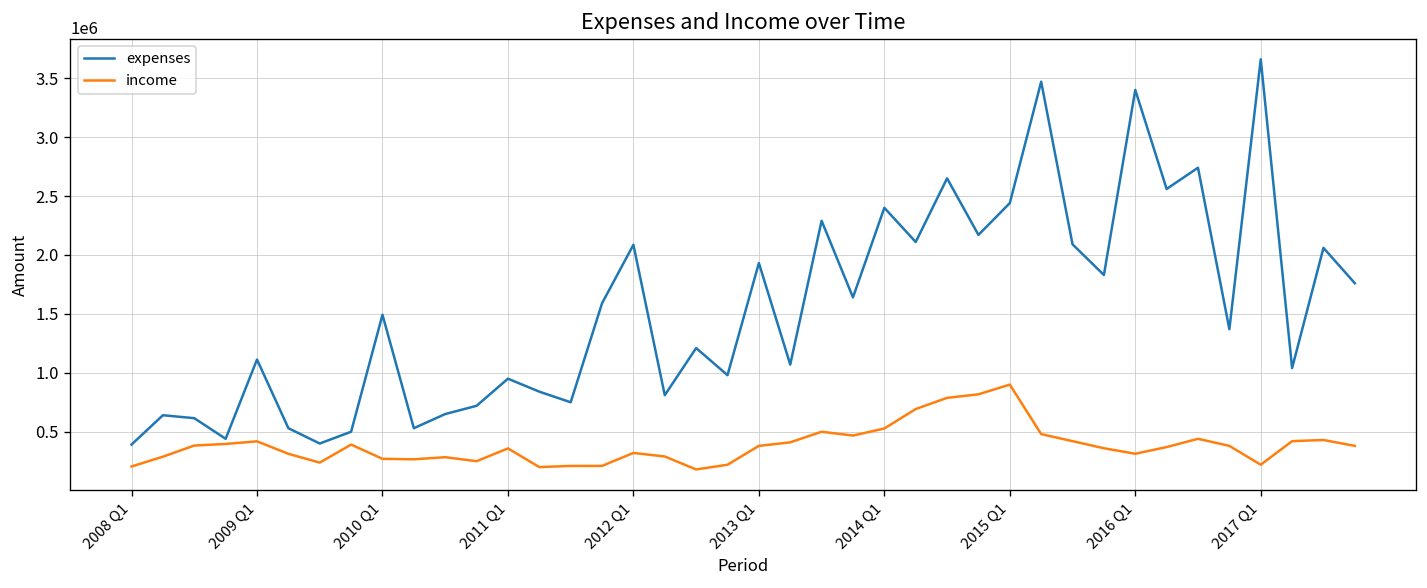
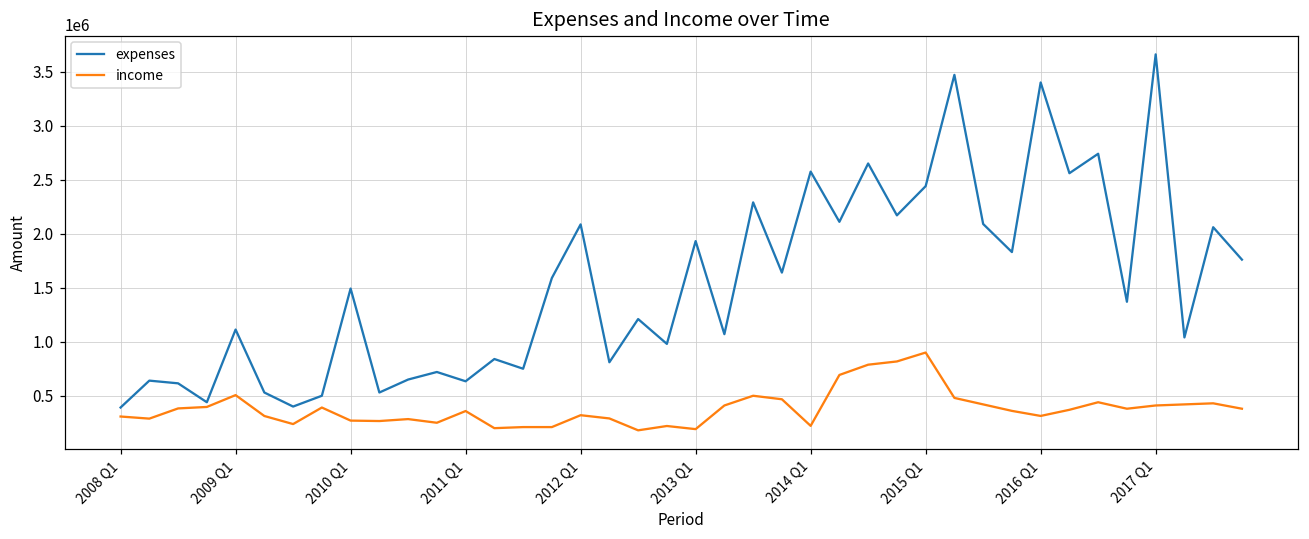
income, 2008 Q1: 200000 -> 300000
income, 2009 Q1: 400000 -> 500000
expenses, 2011 Q1: 1000000 -> 600000
income, 2013 Q1: 400000 -> 200000
expenses, 2014 Q1: 2400000 -> 2600000
income, 2014 Q1: 500000 -> 200000
income, 2017 Q1: 200000 -> 400000
